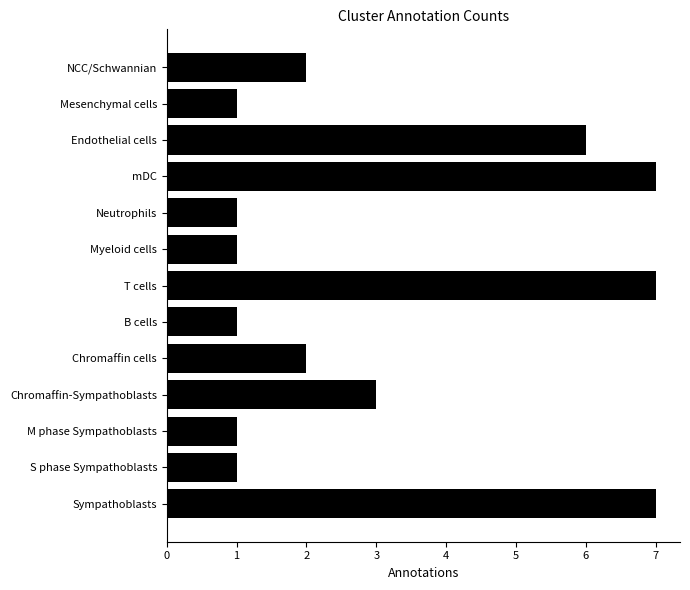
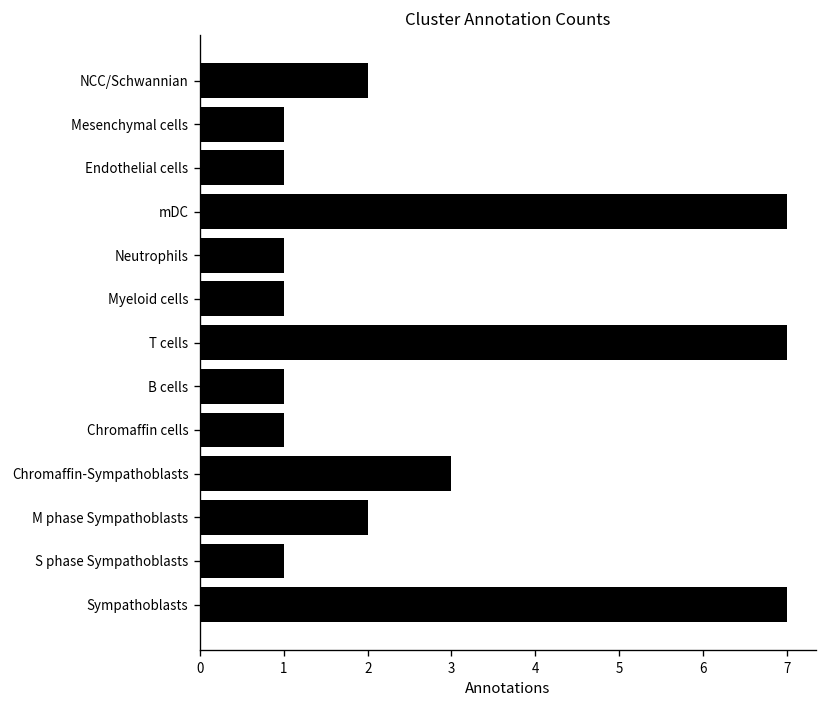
Endothelial cells: 6 -> 1
Chromaffin cells: 2 -> 1
M phase Sympathoblasts: 1 -> 2
